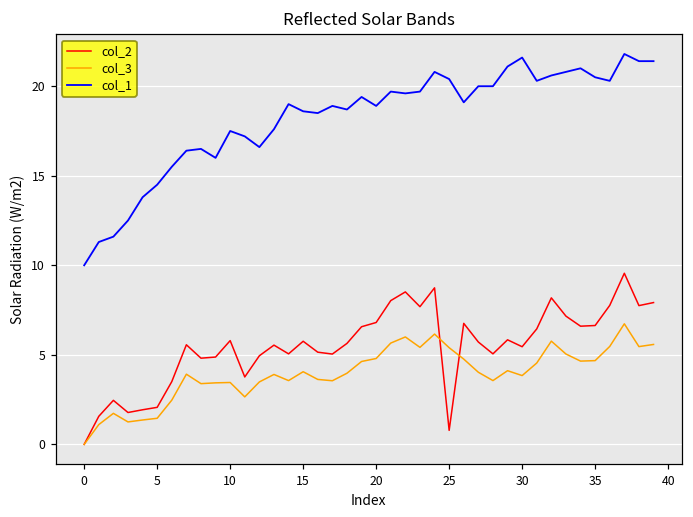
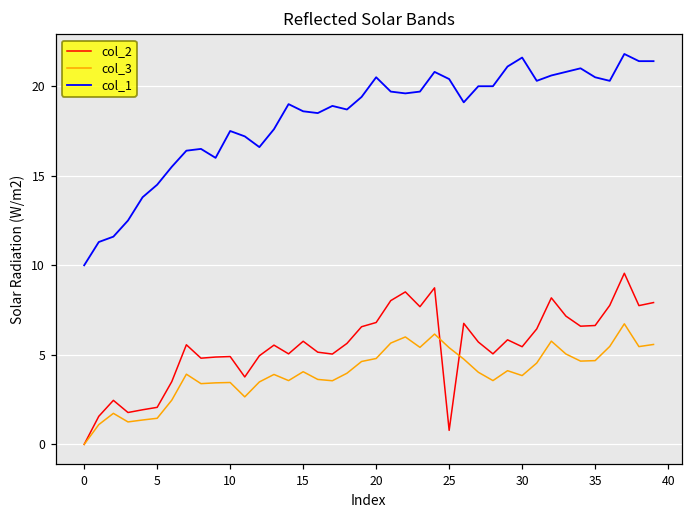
col_2, 10: 5.8 -> 4.9
col_1, 20: 18.9 -> 20.5
